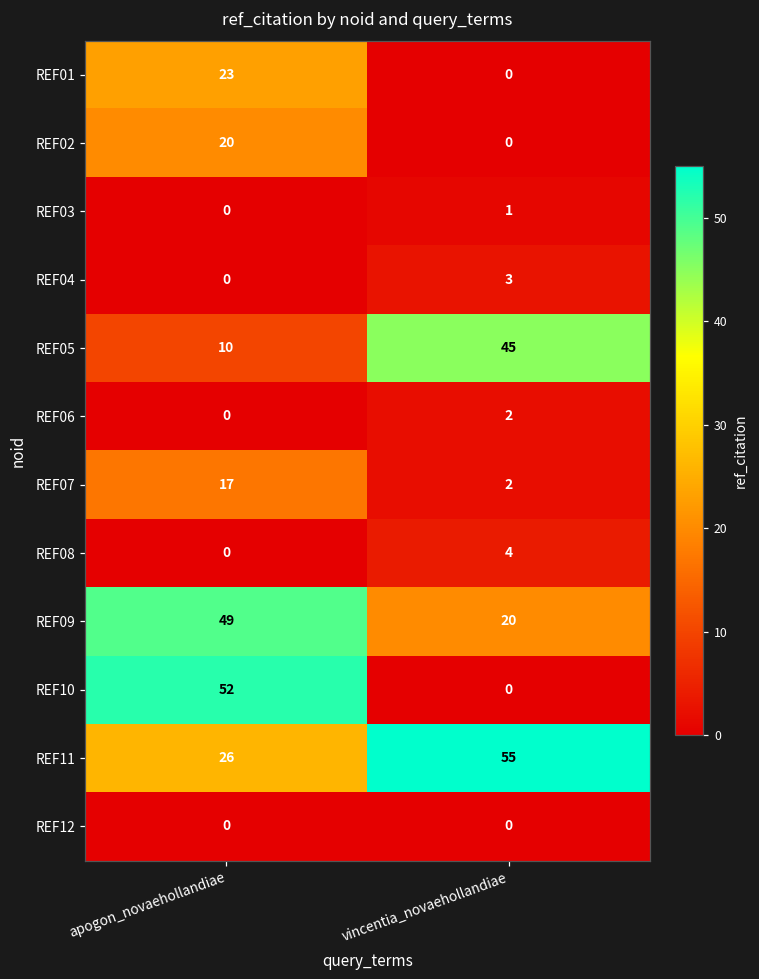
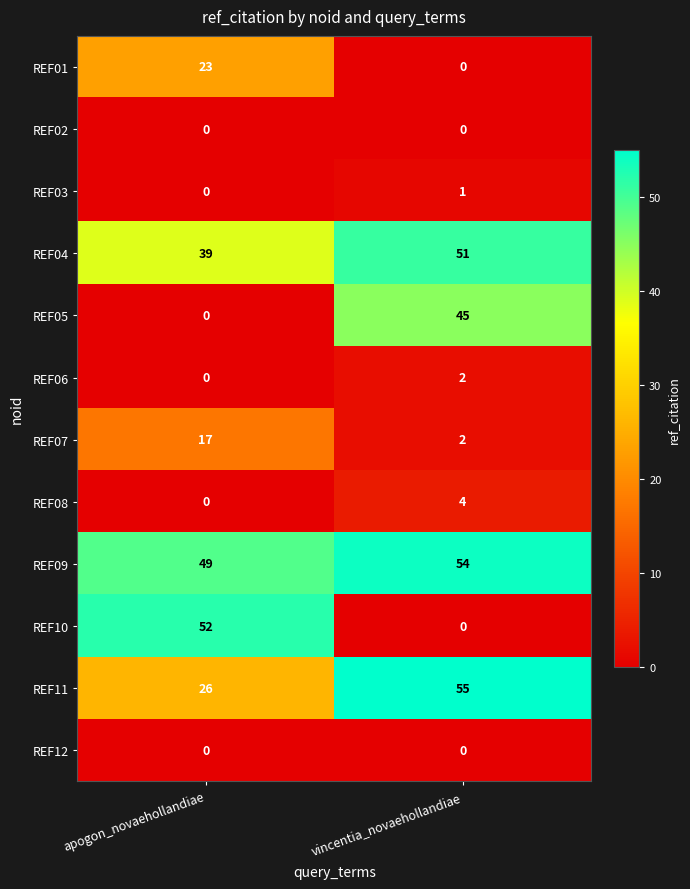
REF02, apogon_novaehollandiae: 20 -> 0
REF04, apogon_novaehollandiae: 0 -> 39
REF04, vincentia_novaehollandiae: 3 -> 51
REF05, apogon_novaehollandiae: 10 -> 0
REF09, vincentia_novaehollandiae: 20 -> 54
